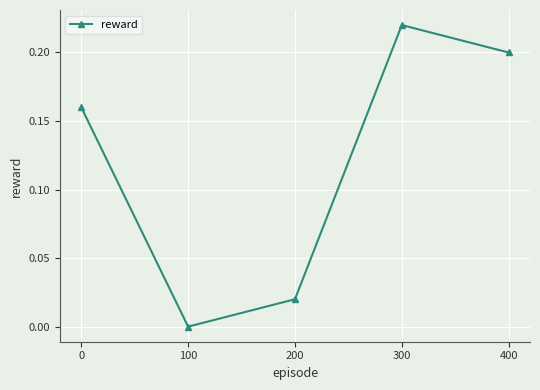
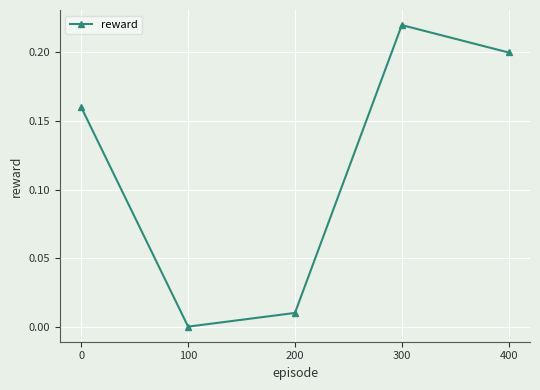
200: 0.02 -> 0.01
